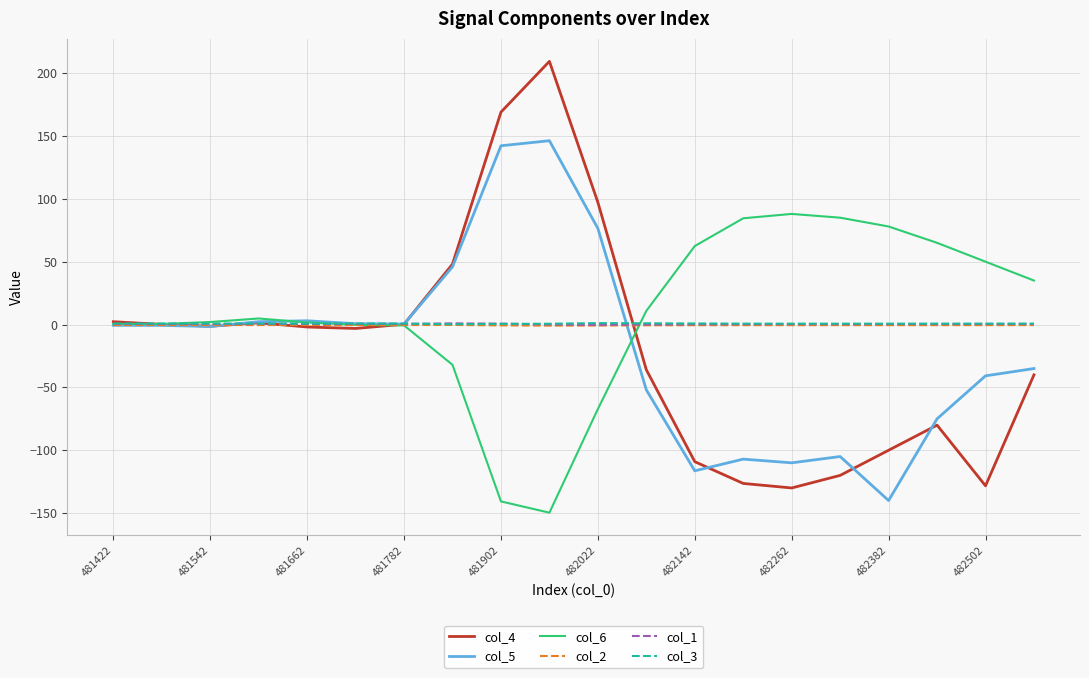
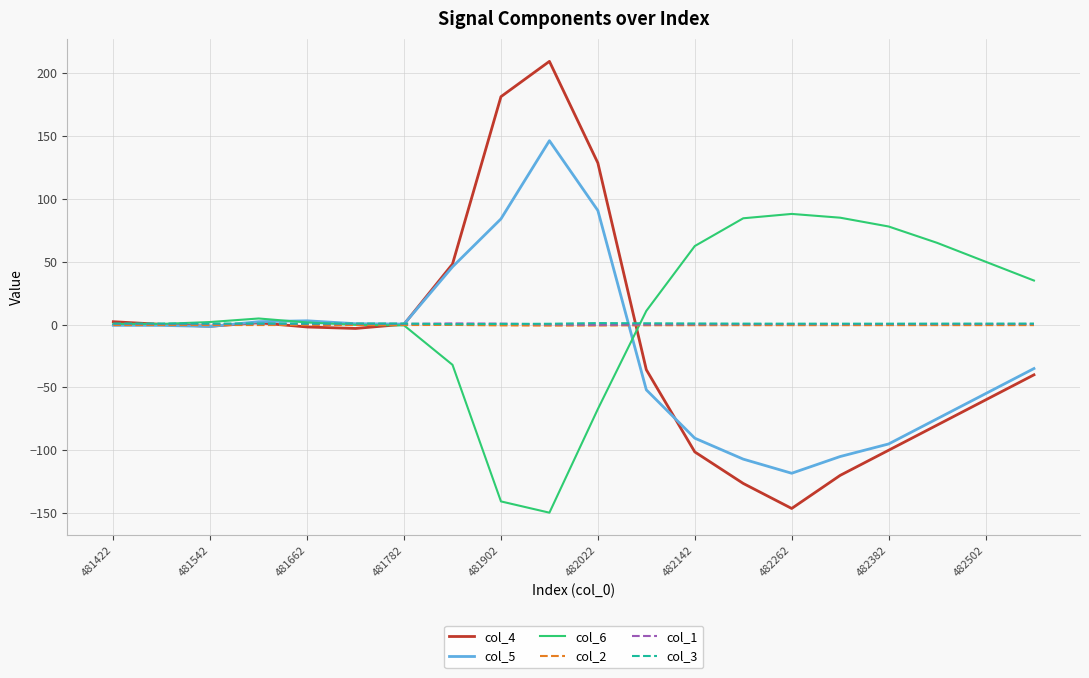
col_4, 481902: 169 -> 181
col_5, 481902: 142 -> 84
col_4, 482022: 97 -> 129
col_5, 482022: 76 -> 91
col_4, 482142: -109 -> -101
col_5, 482142: -116 -> -90
col_4, 482262: -130 -> -146
col_5, 482262: -110 -> -118
col_5, 482382: -140 -> -95
col_4, 482502: -128 -> -60
col_5, 482502: -41 -> -55
